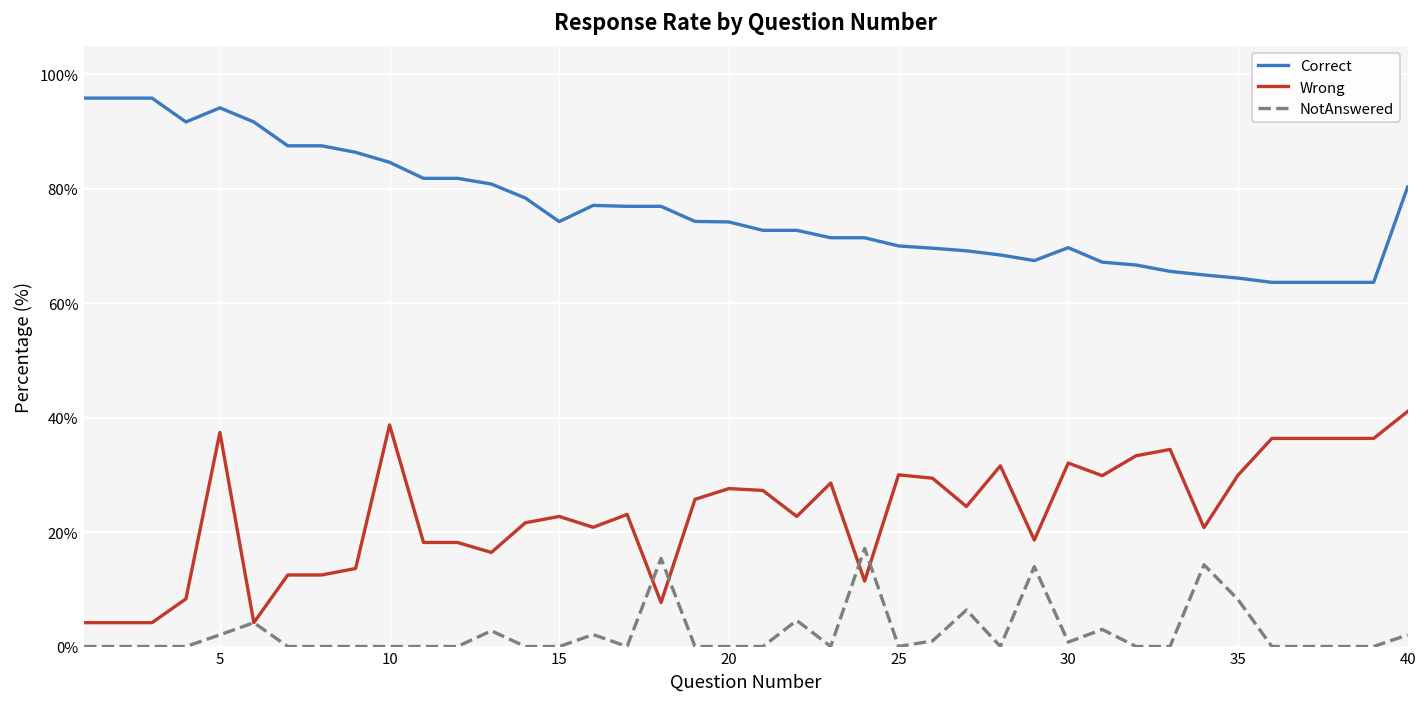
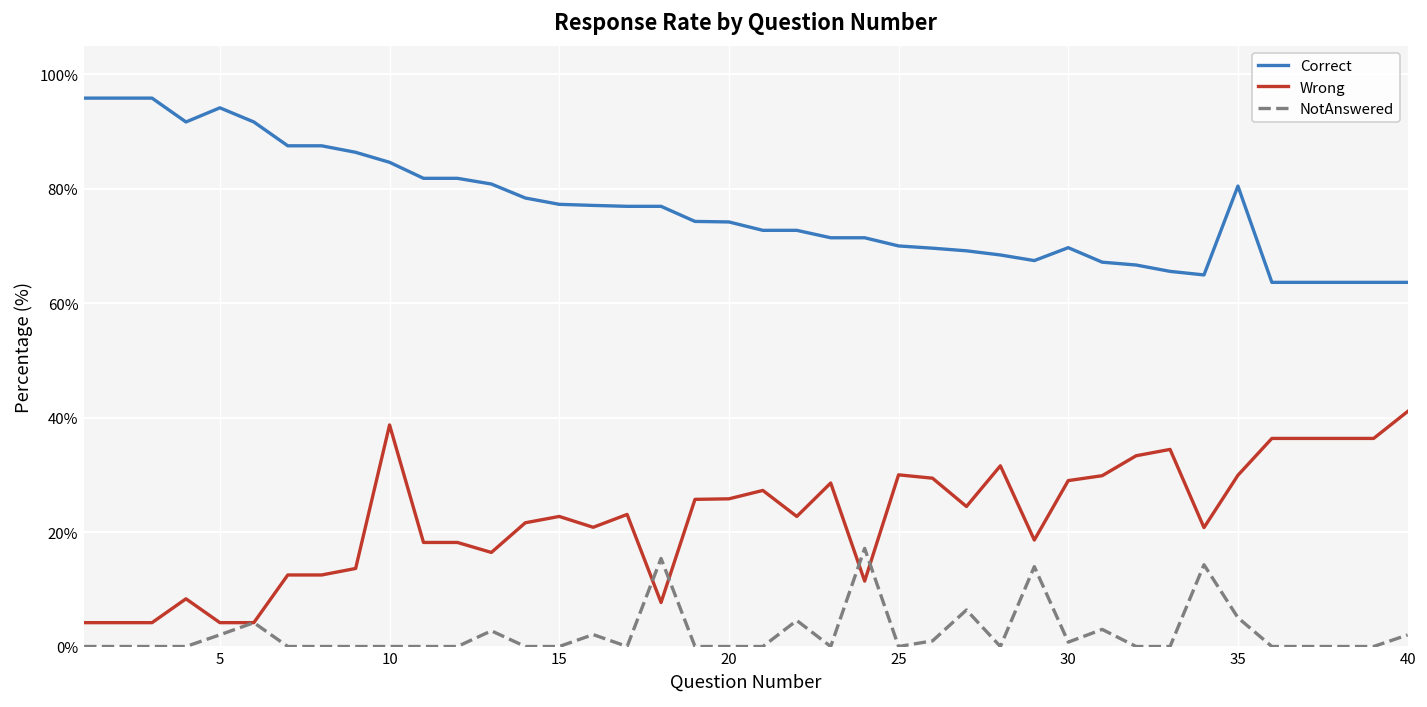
Wrong, 5: 37% -> 4%
Correct, 15: 74% -> 77%
Wrong, 20: 28% -> 26%
Wrong, 30: 32% -> 29%
Correct, 35: 64% -> 80%
NotAnswered, 35: 8% -> 5%
Correct, 40: 80% -> 64%
